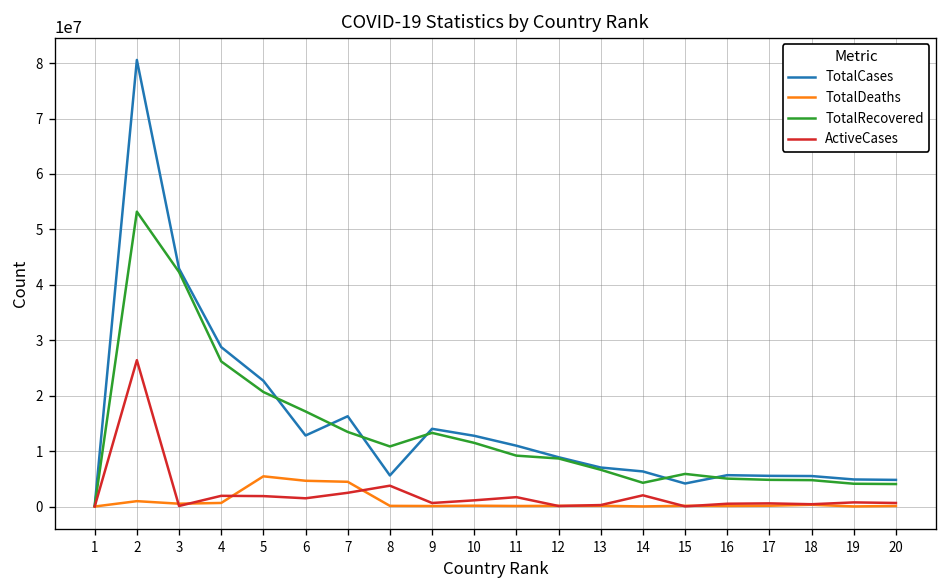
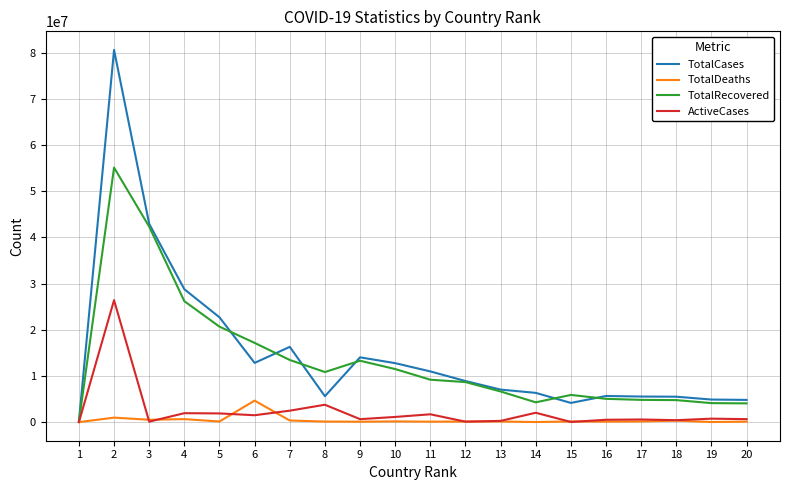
TotalRecovered, 2: 53000000 -> 55000000
TotalDeaths, 5: 5000000 -> 0
TotalDeaths, 7: 4000000 -> 0
